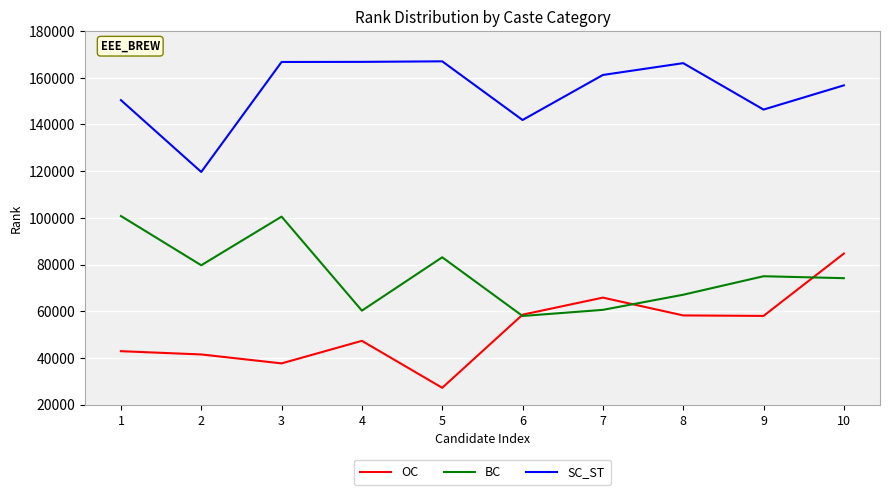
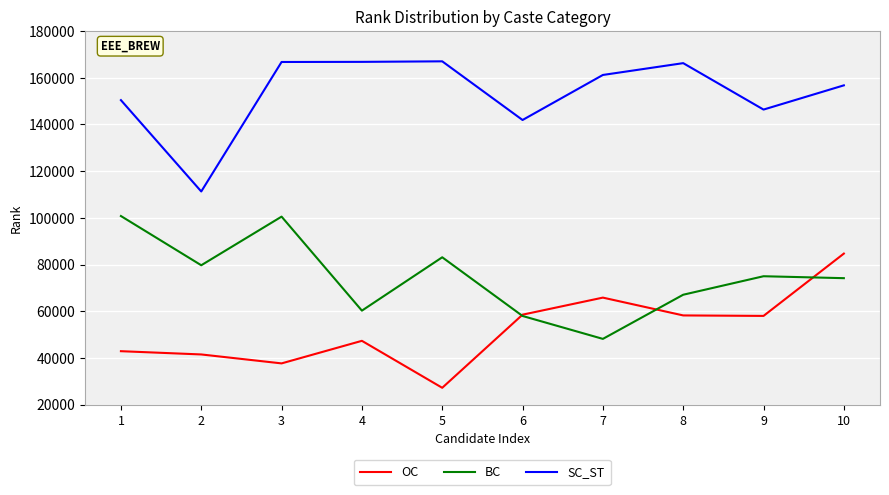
SC_ST, 2: 120000 -> 111000
BC, 7: 61000 -> 48000
